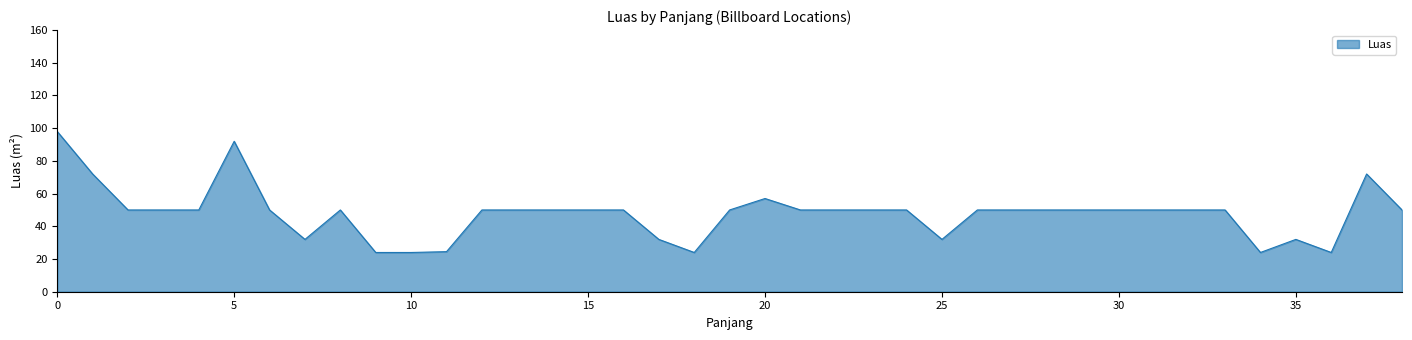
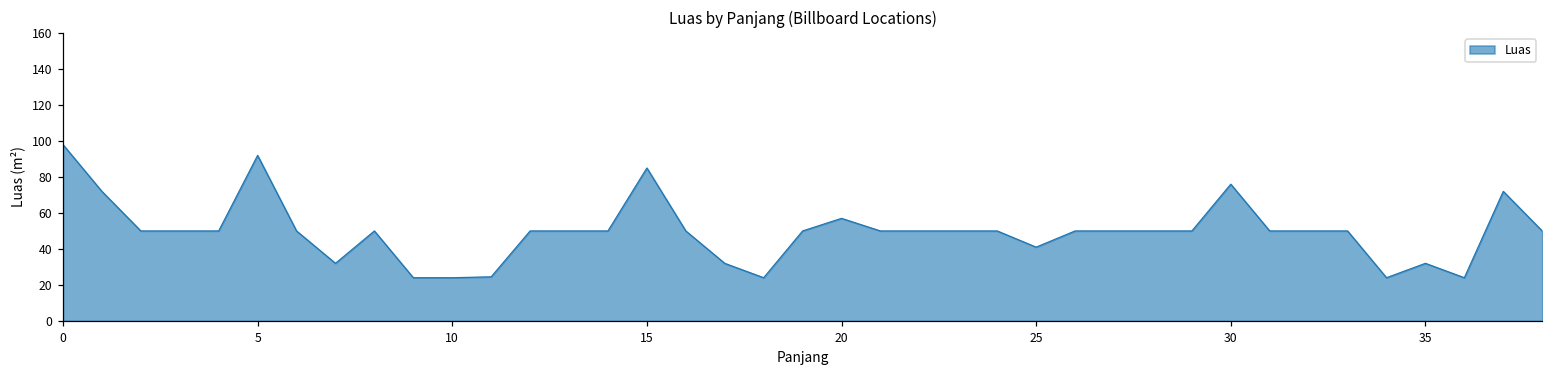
15: 50 -> 85
25: 32 -> 41
30: 50 -> 76
